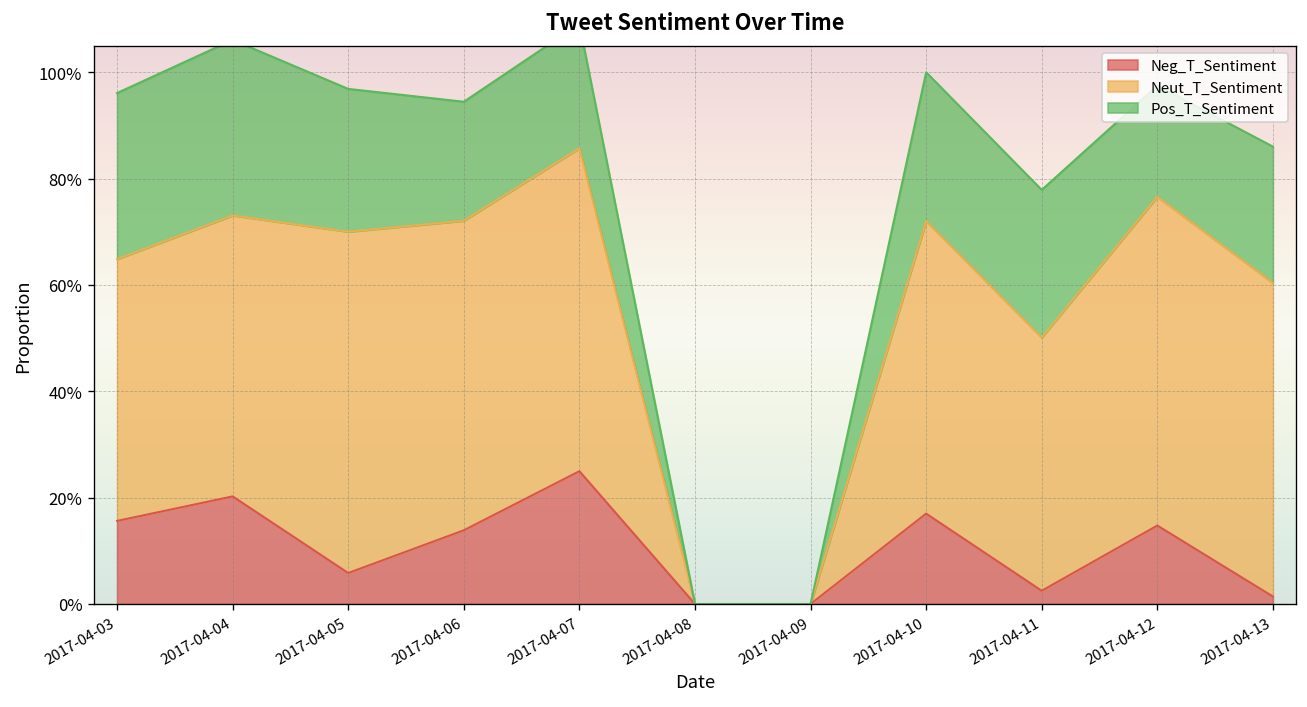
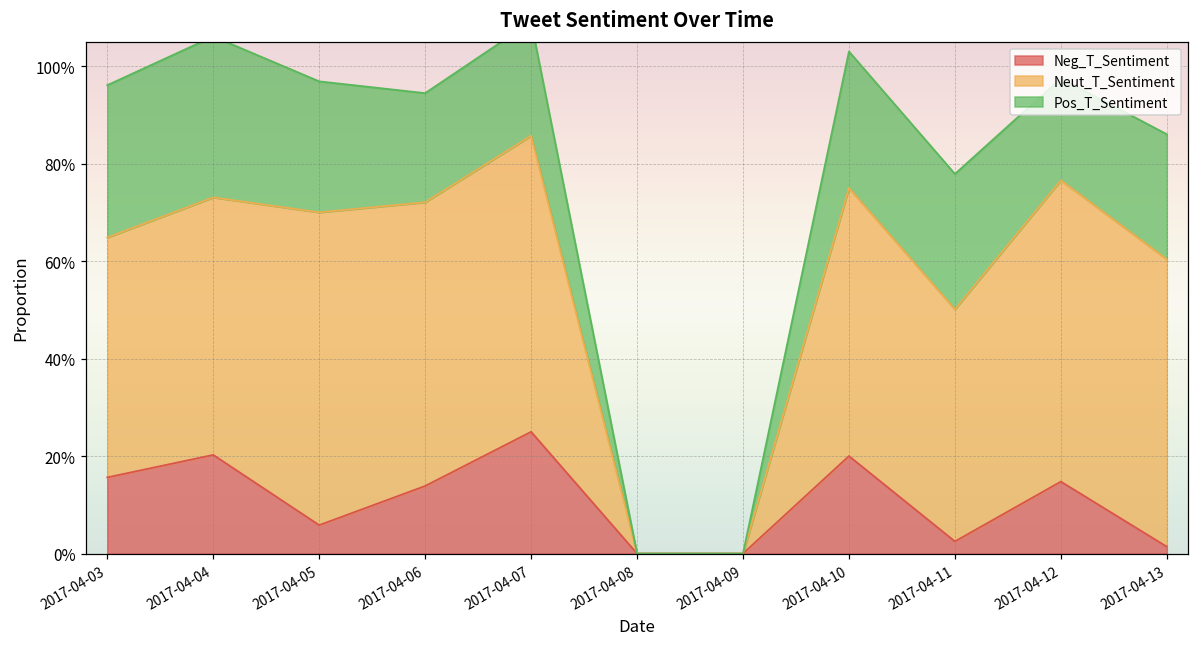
Neg_T_Sentiment, 2017-04-10: 17% -> 20%
